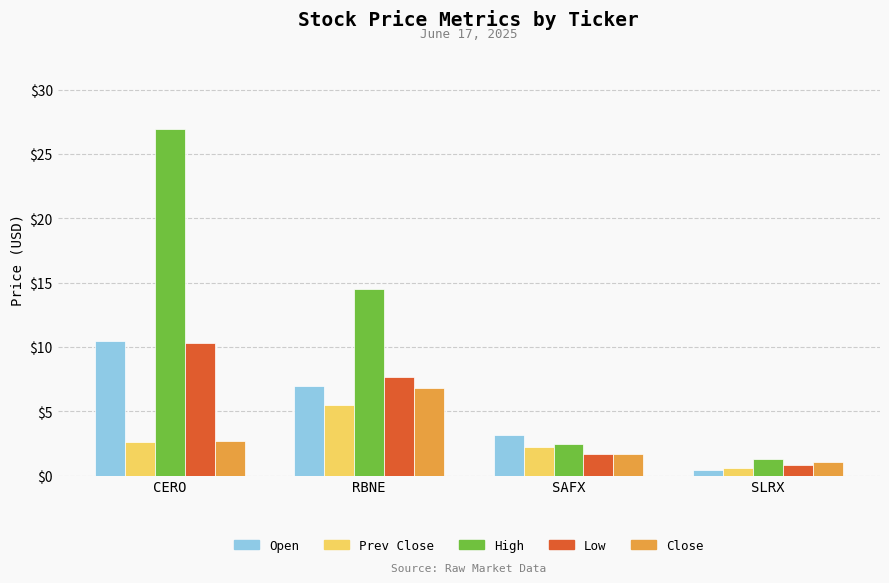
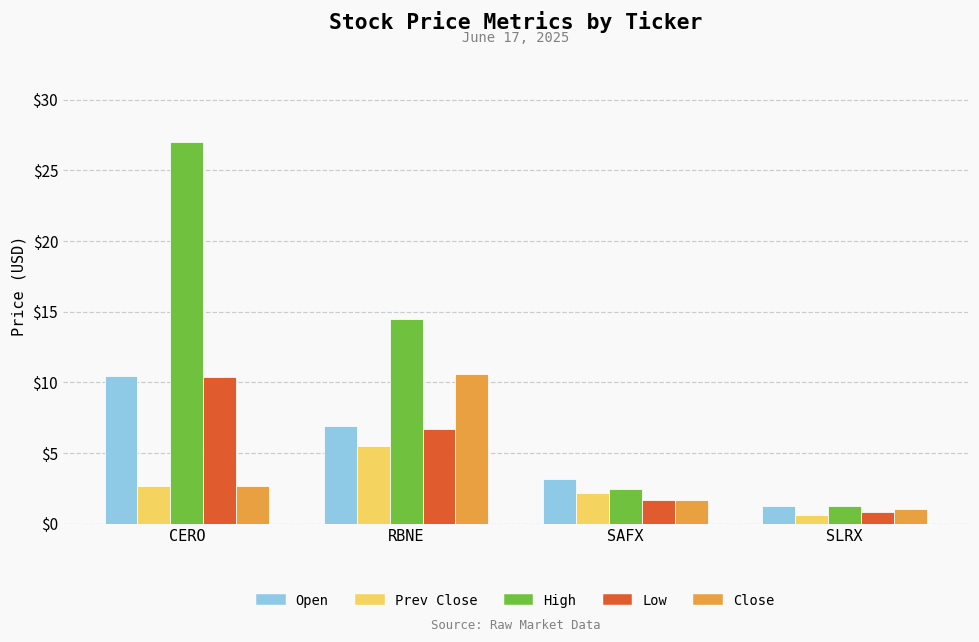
Low, RBNE: $7.7 -> $6.7
Close, RBNE: $6.8 -> $10.6
Open, SLRX: $0.4 -> $1.2
